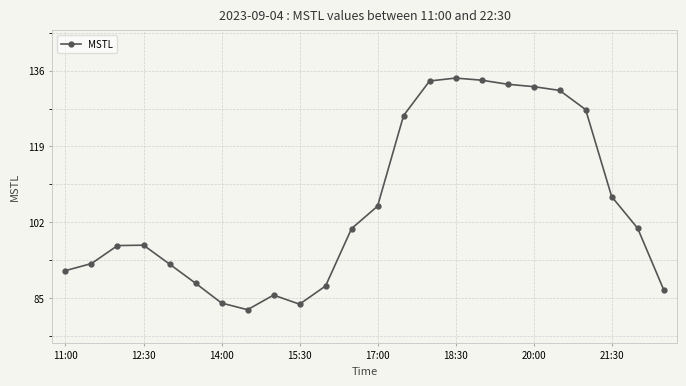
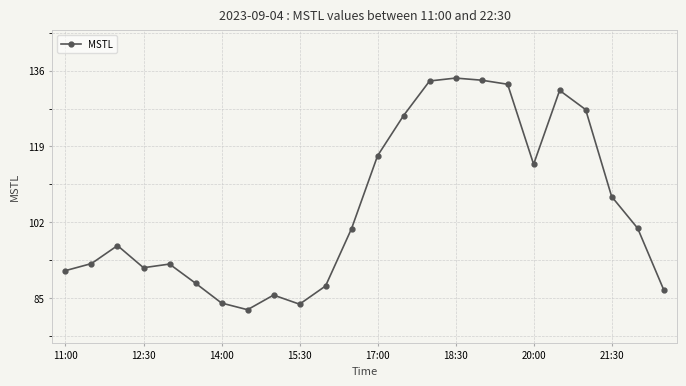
12:30: 97 -> 92
17:00: 106 -> 117
20:00: 132 -> 115
